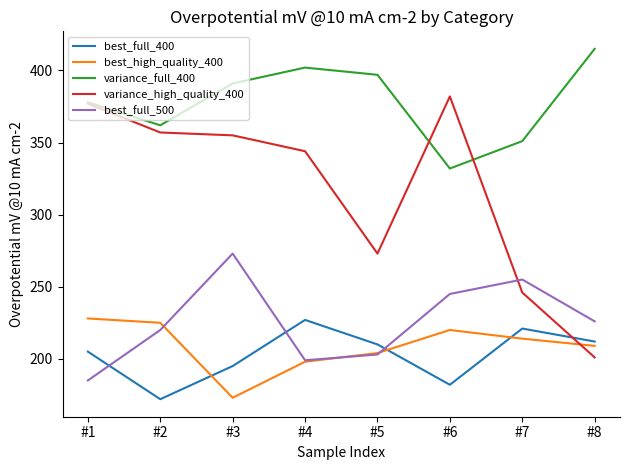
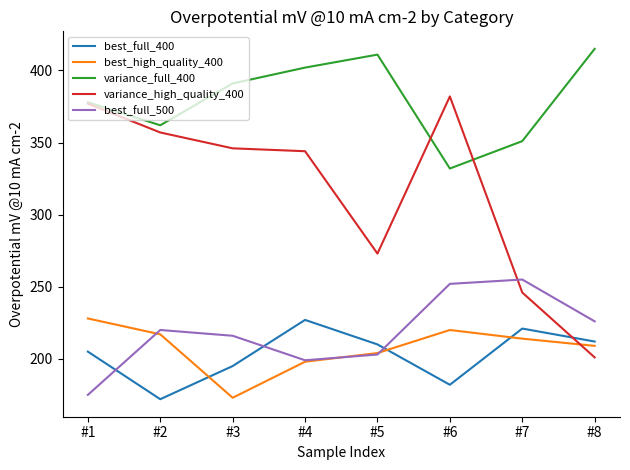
best_full_500, #1: 185 -> 175
best_high_quality_400, #2: 225 -> 217
variance_high_quality_400, #3: 355 -> 346
best_full_500, #3: 273 -> 216
variance_full_400, #5: 397 -> 411
best_full_500, #6: 245 -> 252
